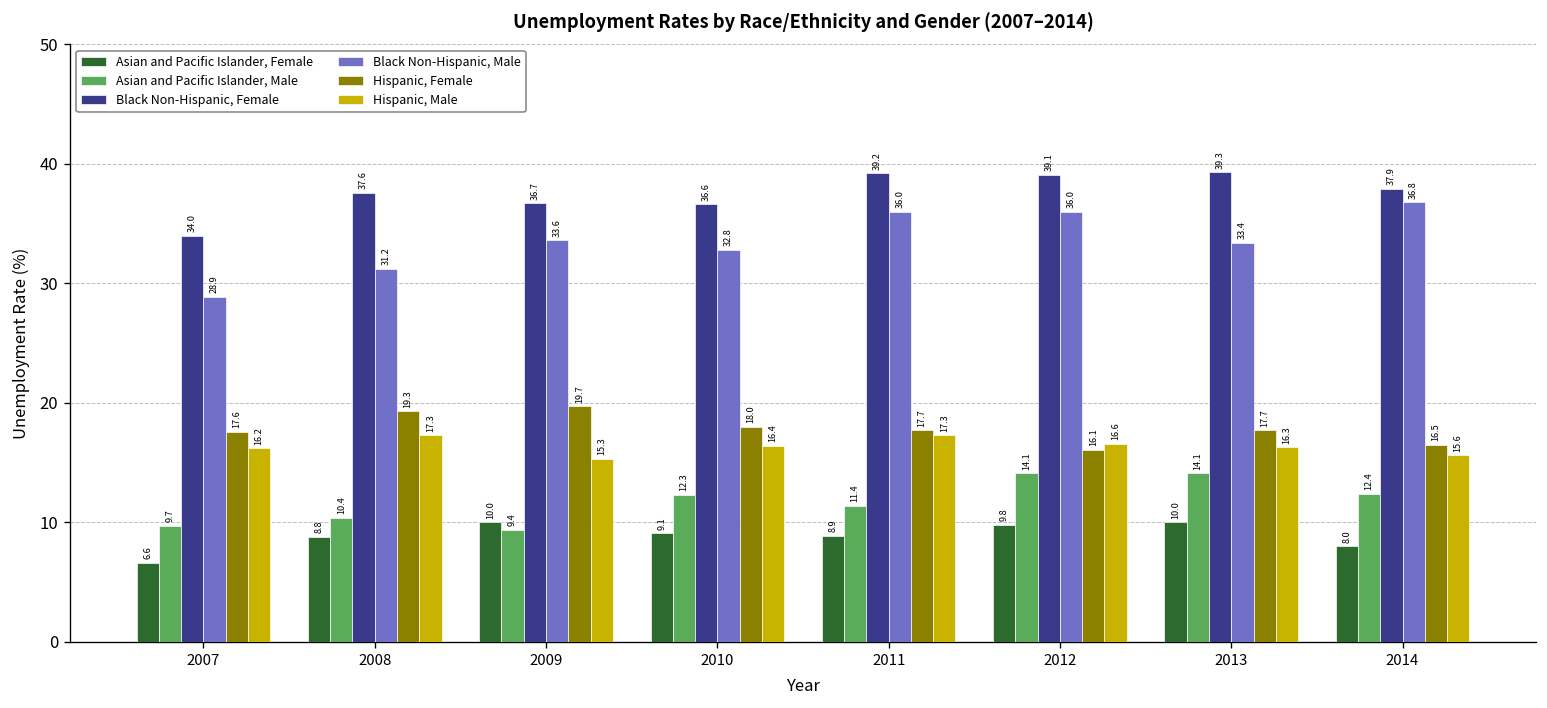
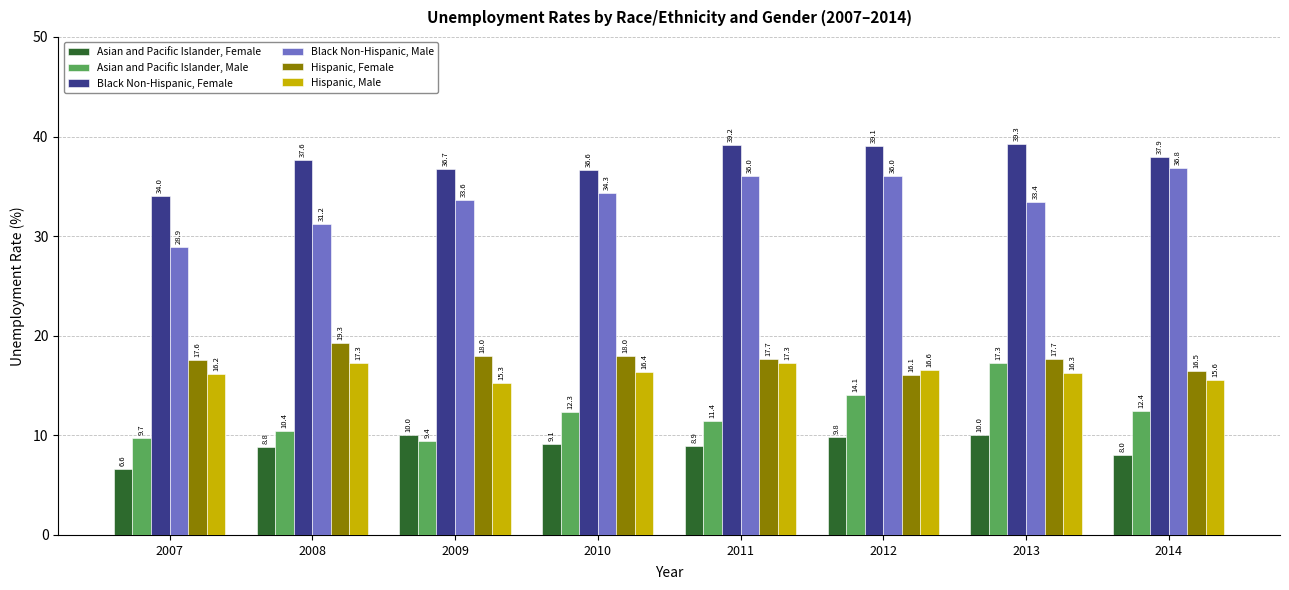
Hispanic, Female, 2009: 19.7 -> 18.0
Black Non-Hispanic, Male, 2010: 32.8 -> 34.3
Asian and Pacific Islander, Male, 2013: 14.1 -> 17.3
